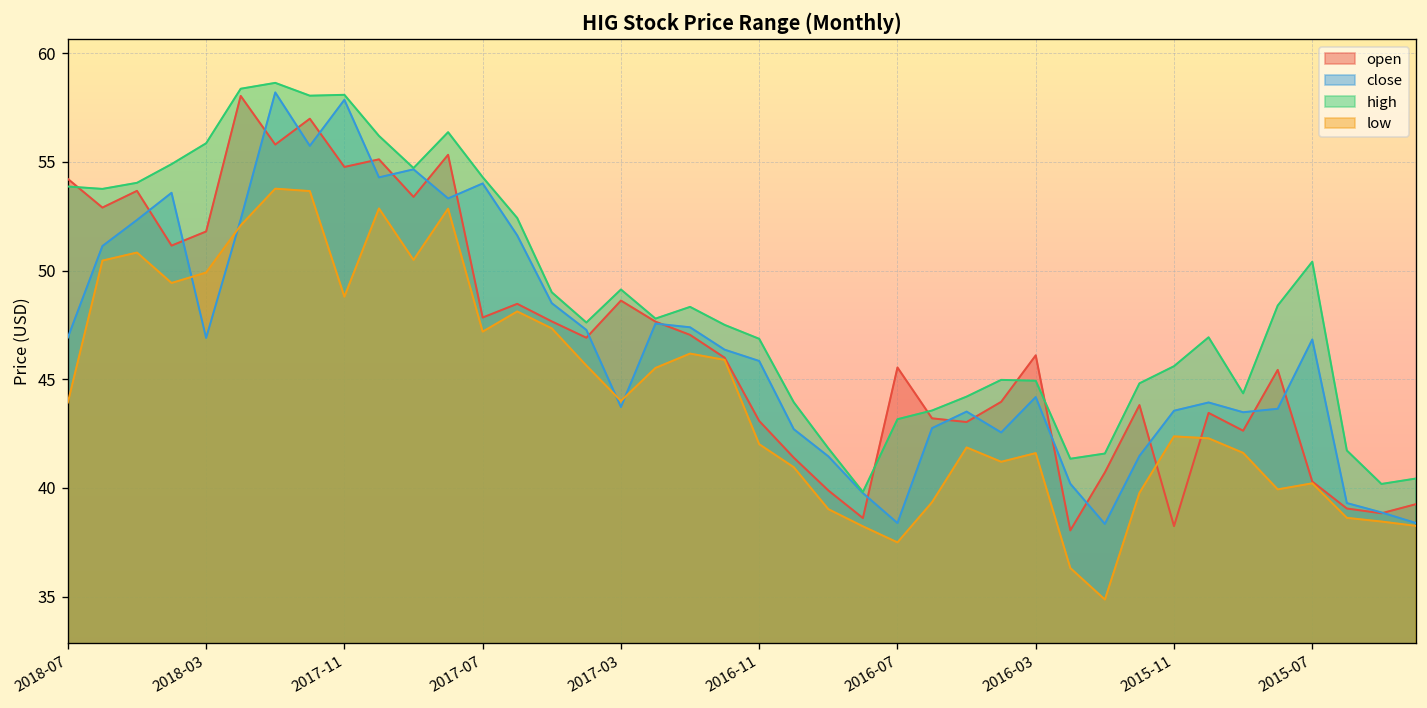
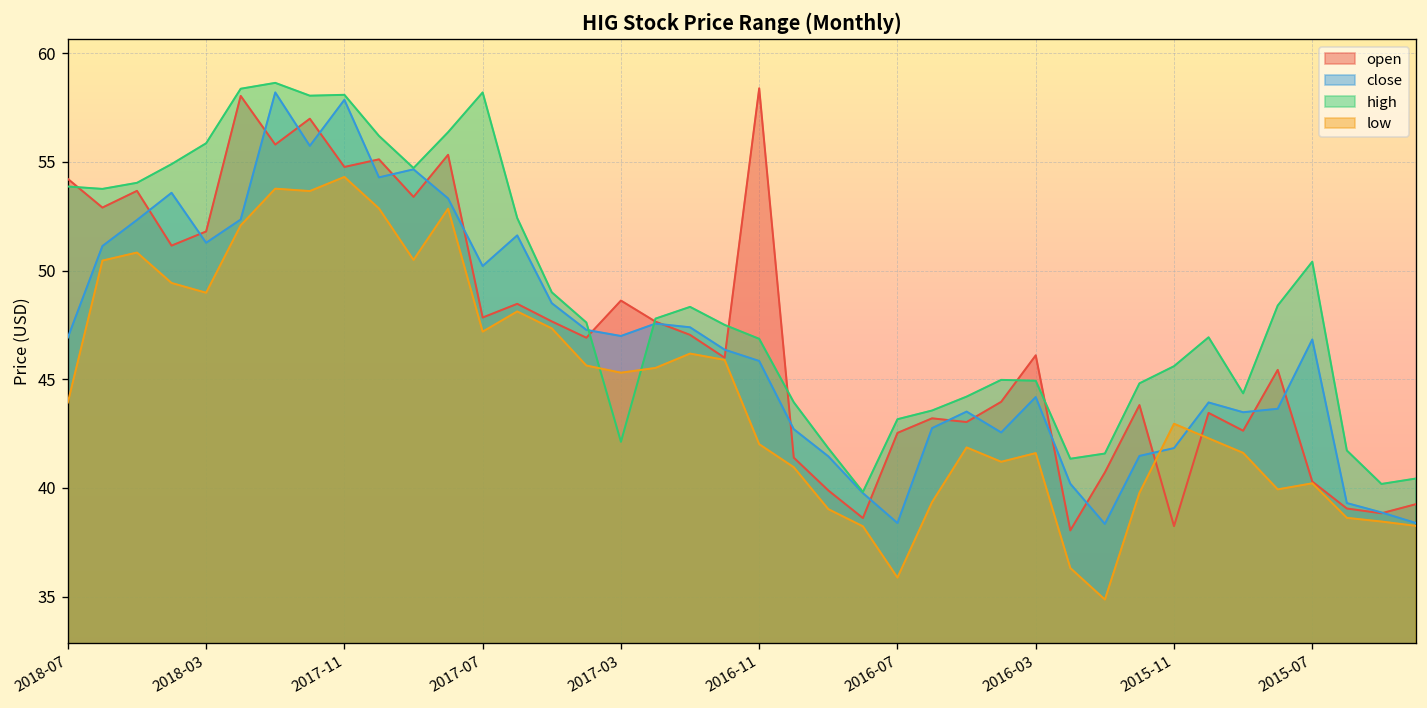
close, 2018-03: 46.9 -> 51.3
low, 2018-03: 49.9 -> 49.0
low, 2017-11: 48.8 -> 54.3
close, 2017-07: 54.0 -> 50.2
high, 2017-07: 54.3 -> 58.2
close, 2017-03: 43.7 -> 47.0
high, 2017-03: 49.1 -> 42.1
low, 2017-03: 44.0 -> 45.3
open, 2016-11: 43.1 -> 58.4
open, 2016-07: 45.5 -> 42.5
low, 2016-07: 37.5 -> 35.9
close, 2015-11: 43.6 -> 41.8
low, 2015-11: 42.4 -> 43.0
